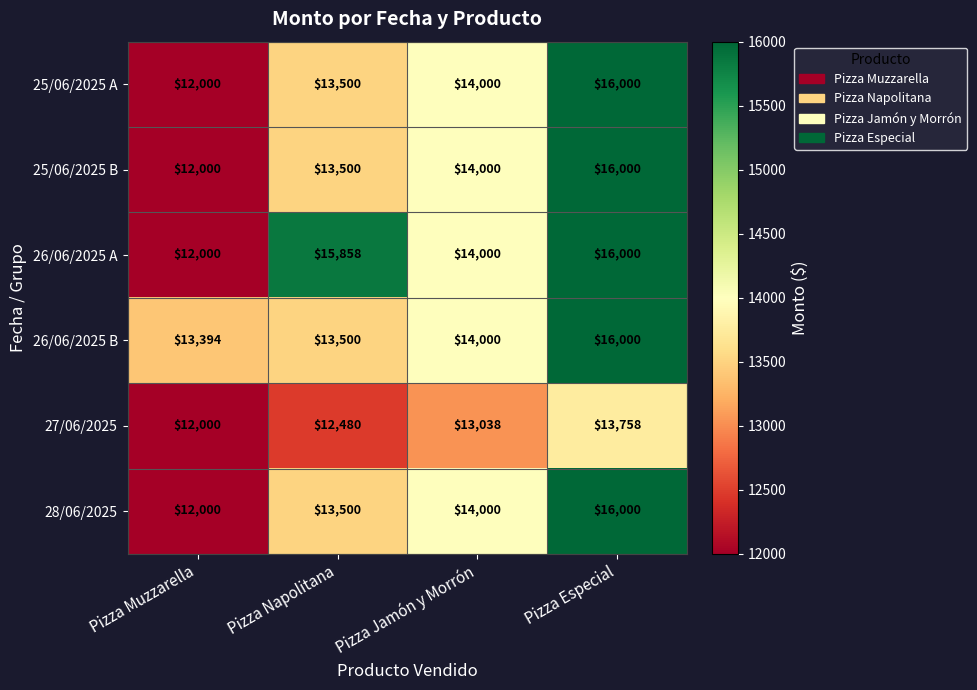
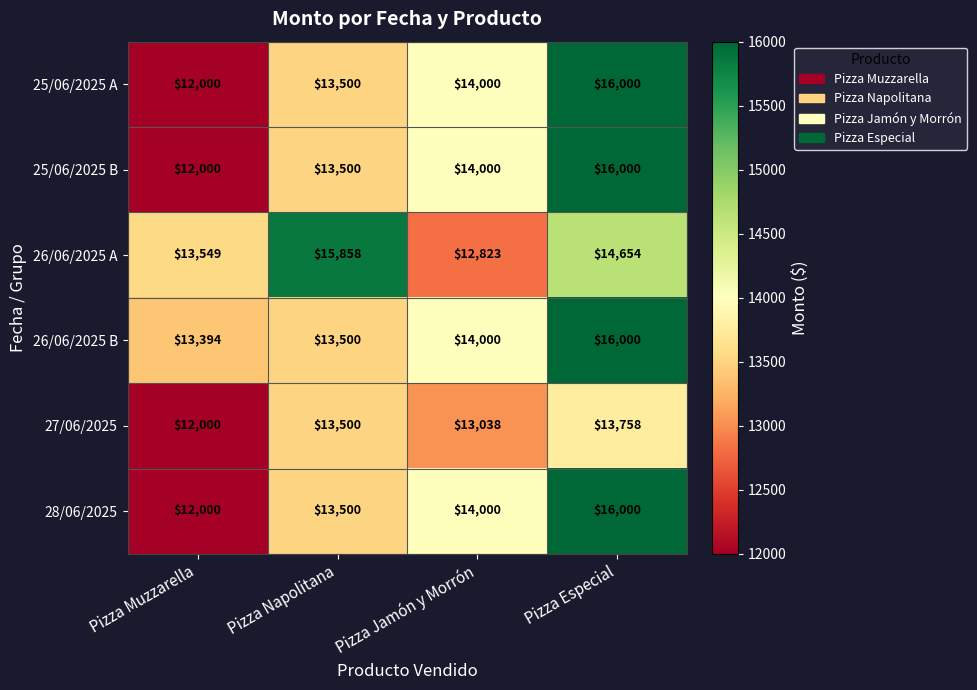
26/06/2025 A, Pizza Muzzarella: $12,000 -> $13,549
26/06/2025 A, Pizza Jamón y Morrón: $14,000 -> $12,823
26/06/2025 A, Pizza Especial: $16,000 -> $14,654
27/06/2025, Pizza Napolitana: $12,480 -> $13,500
